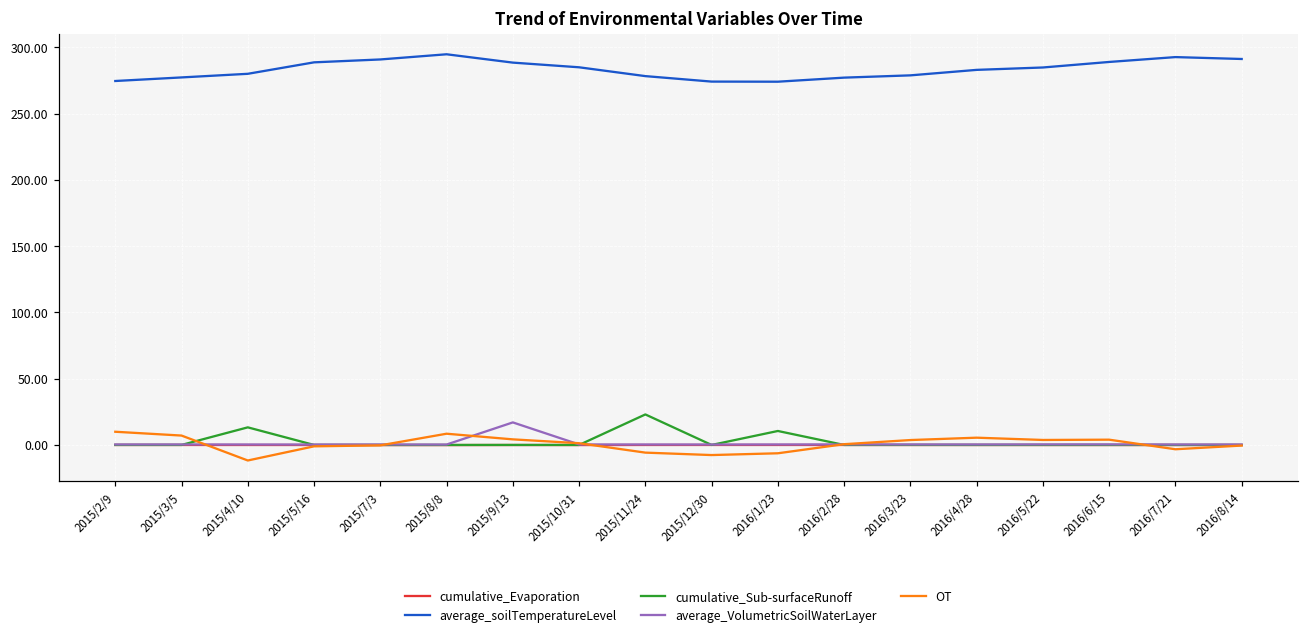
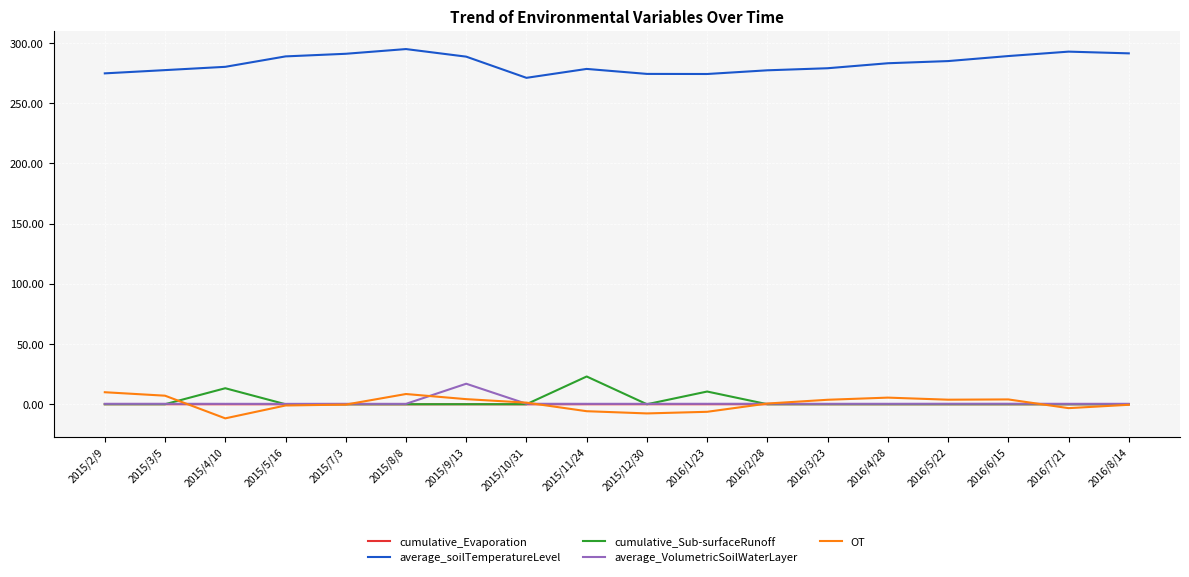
average_soilTemperatureLevel, 2015/10/31: 285 -> 271
